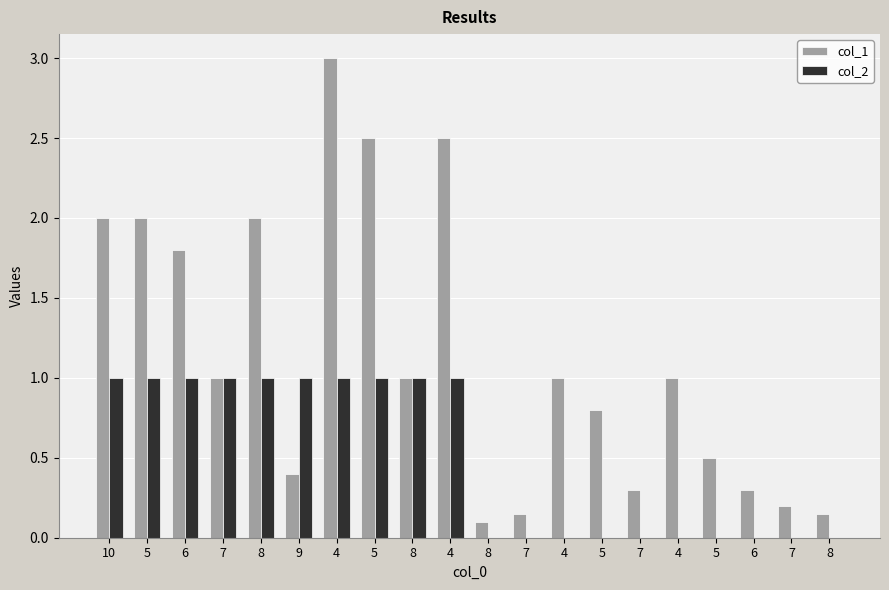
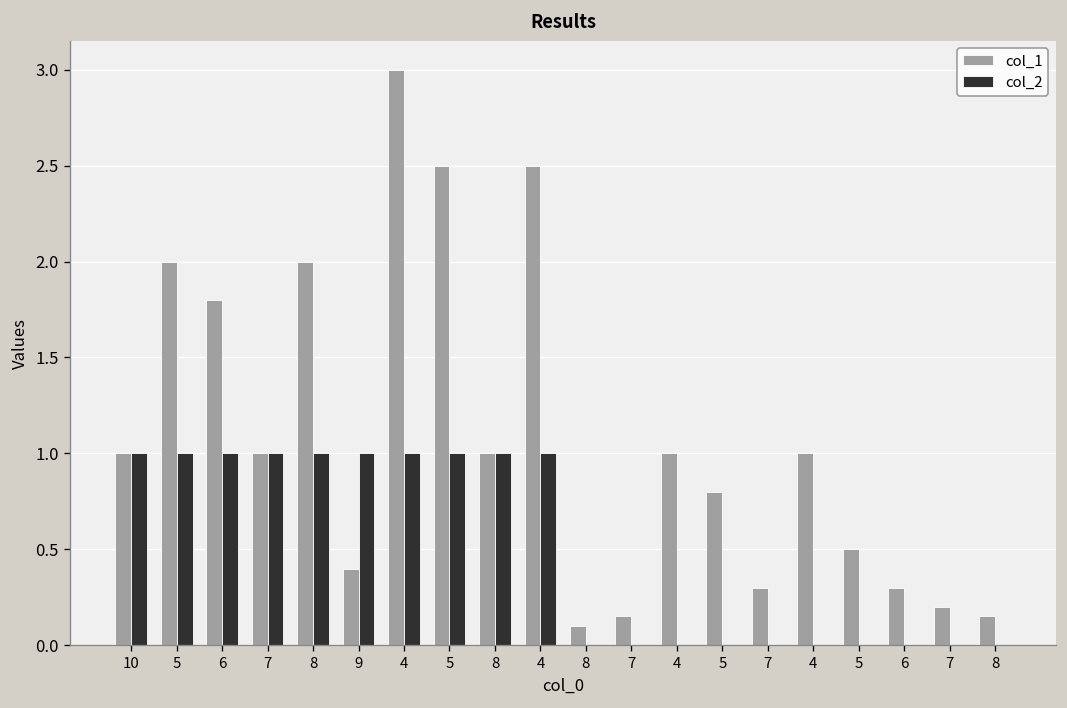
col_1, 10: 2 -> 1
